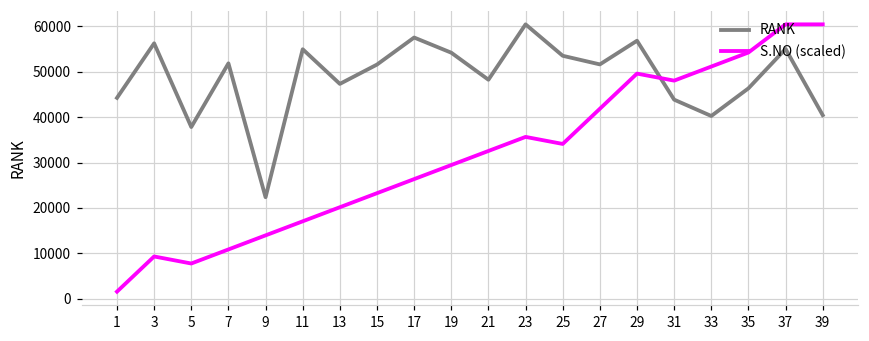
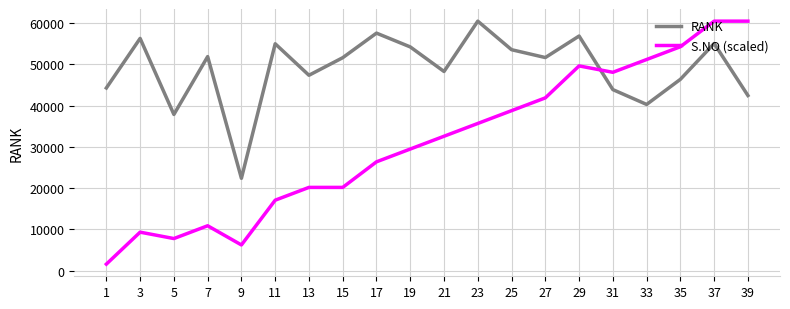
S.NO (scaled), 9: 14000 -> 6000
S.NO (scaled), 15: 23000 -> 20000
S.NO (scaled), 25: 34000 -> 39000
RANK, 39: 40000 -> 42000
